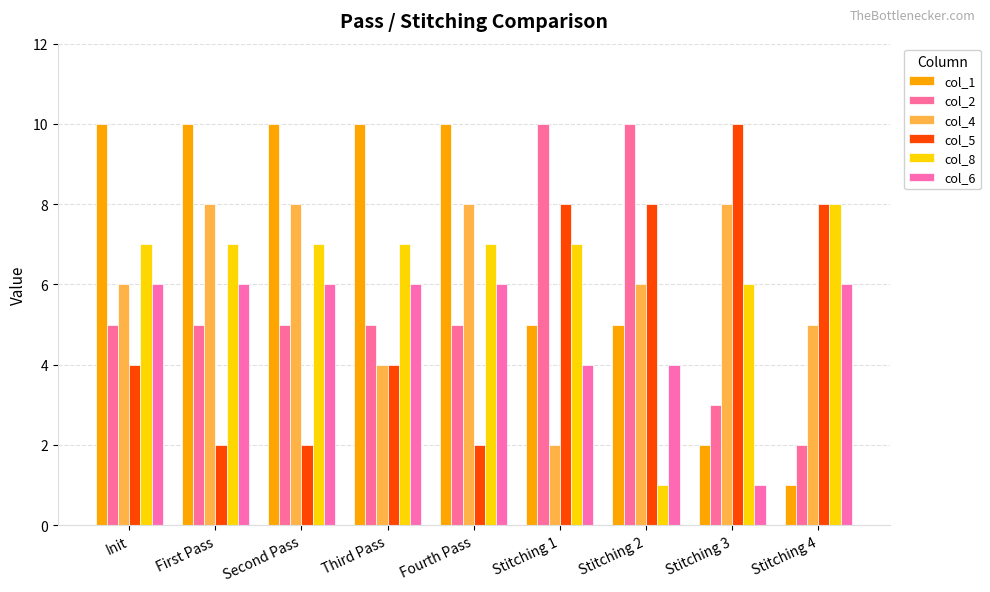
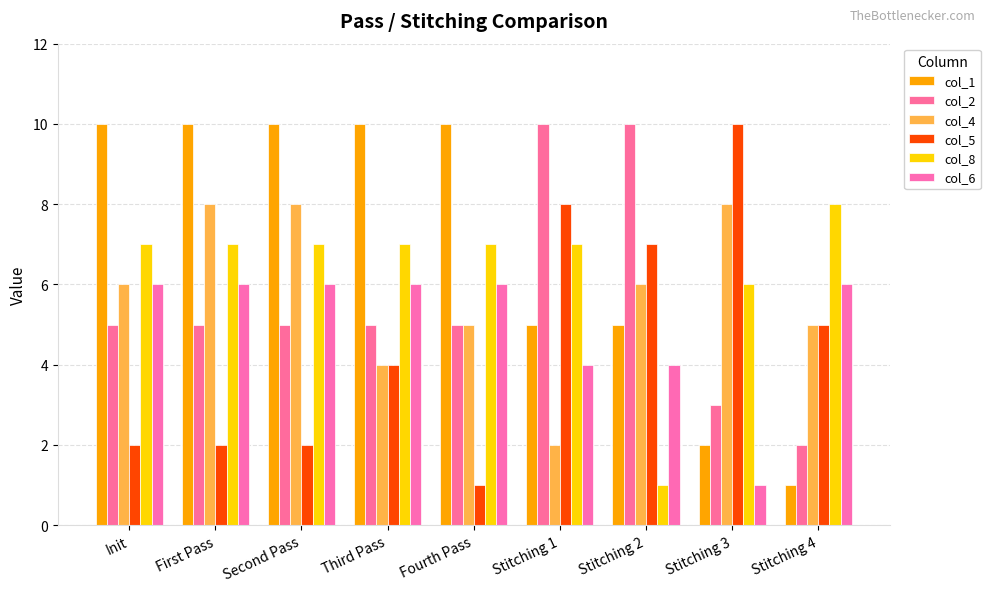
col_5, Init: 4 -> 2
col_4, Fourth Pass: 8 -> 5
col_5, Fourth Pass: 2 -> 1
col_5, Stitching 2: 8 -> 7
col_5, Stitching 4: 8 -> 5
